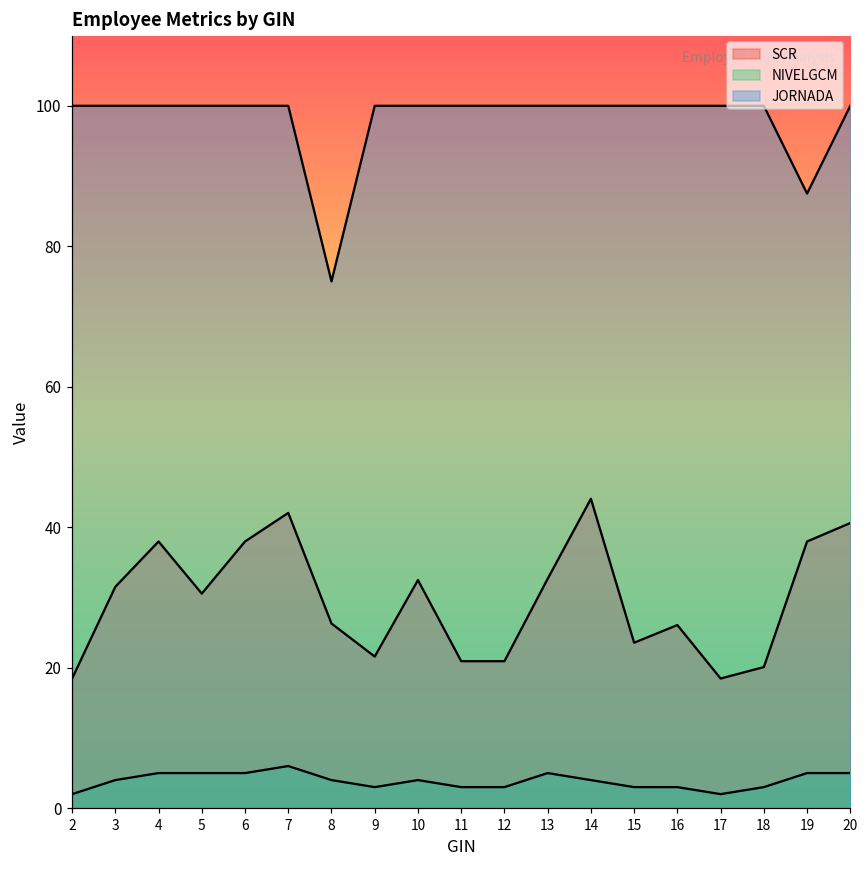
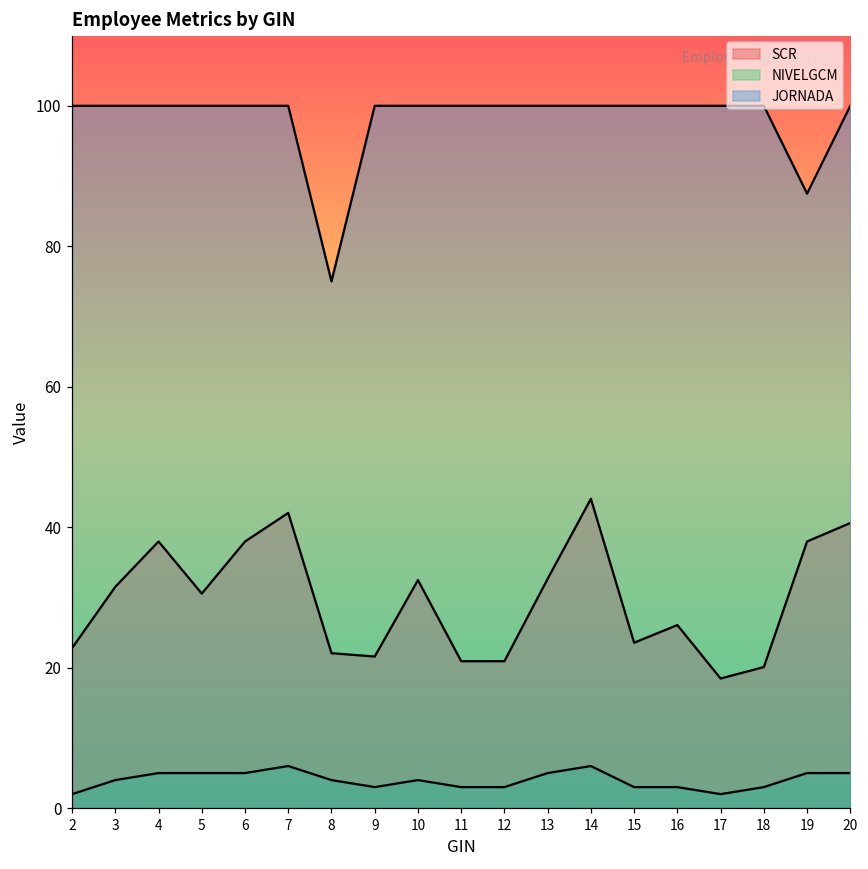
SCR, 2: 18 -> 23
SCR, 8: 26 -> 22
NIVELGCM, 14: 4 -> 6
